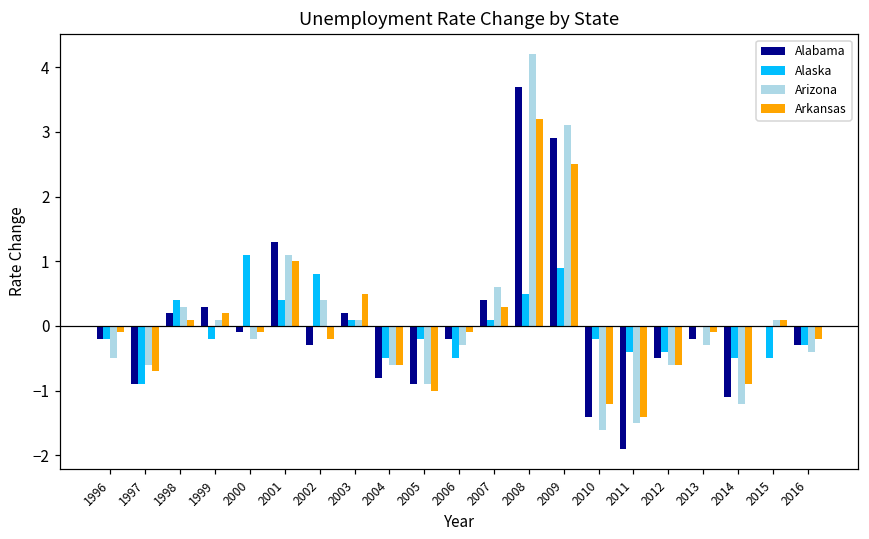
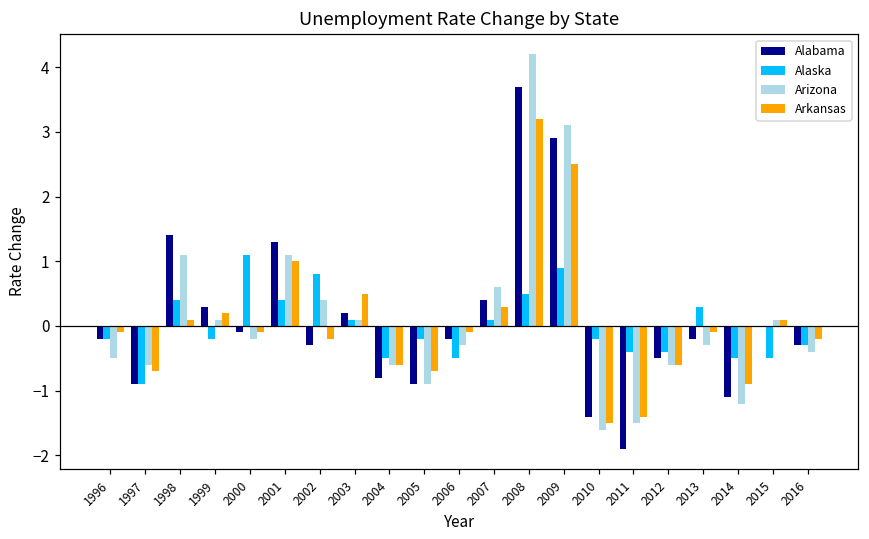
Alabama, 1998: 0.2 -> 1.4
Arizona, 1998: 0.3 -> 1.1
Arkansas, 2005: -1.0 -> -0.7
Arkansas, 2010: -1.2 -> -1.5
Alaska, 2013: 0.0 -> 0.3
